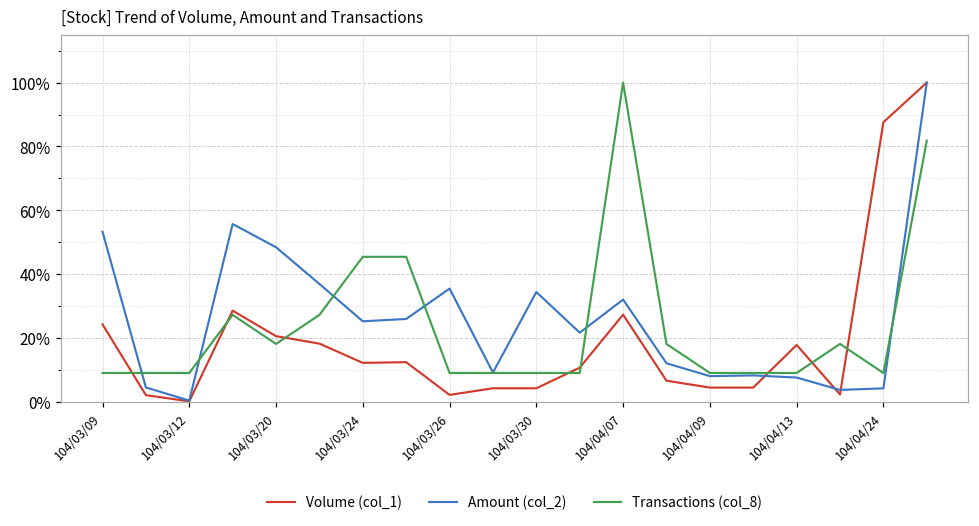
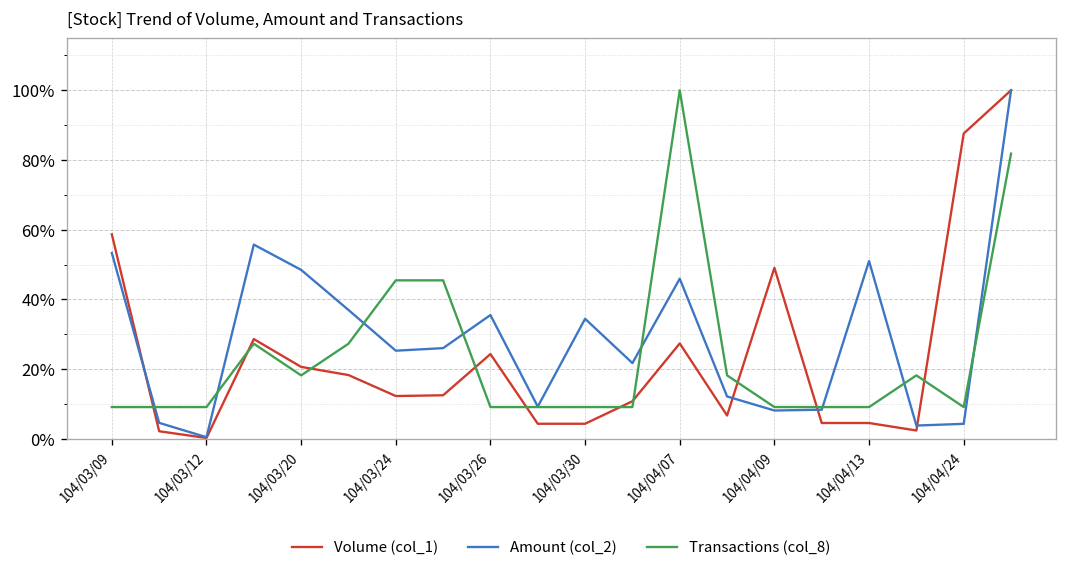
Volume (col_1), 104/03/09: 24% -> 59%
Volume (col_1), 104/03/26: 2% -> 24%
Amount (col_2), 104/04/07: 32% -> 46%
Volume (col_1), 104/04/09: 5% -> 49%
Volume (col_1), 104/04/13: 18% -> 5%
Amount (col_2), 104/04/13: 8% -> 51%
